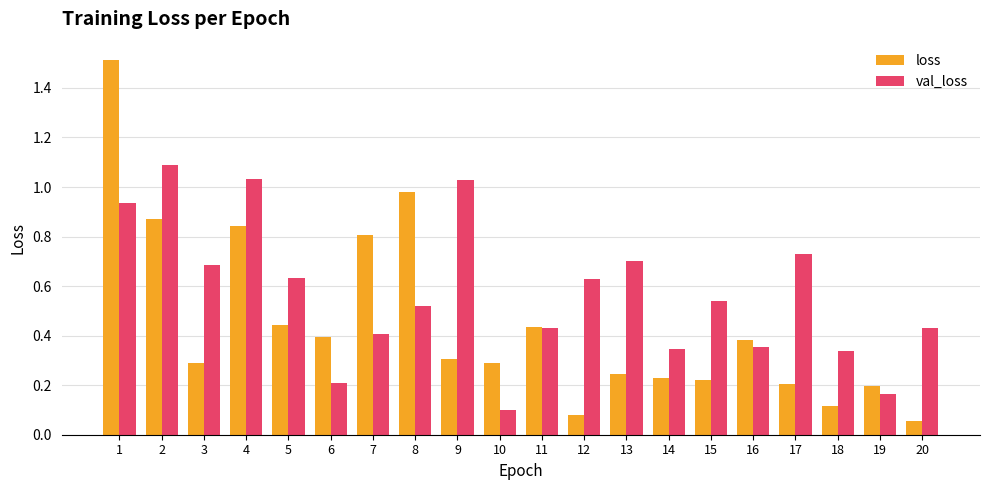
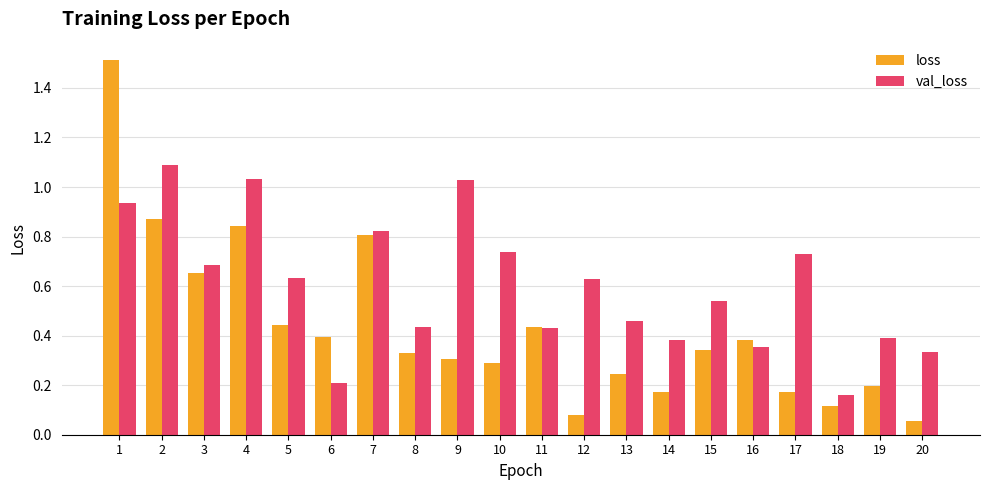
loss, 3: 0.29 -> 0.65
val_loss, 7: 0.41 -> 0.82
loss, 8: 0.98 -> 0.33
val_loss, 8: 0.52 -> 0.43
val_loss, 10: 0.10 -> 0.74
val_loss, 13: 0.70 -> 0.46
loss, 14: 0.23 -> 0.17
val_loss, 14: 0.34 -> 0.38
loss, 15: 0.22 -> 0.34
loss, 17: 0.21 -> 0.17
val_loss, 18: 0.34 -> 0.16
val_loss, 19: 0.16 -> 0.39
val_loss, 20: 0.43 -> 0.33
